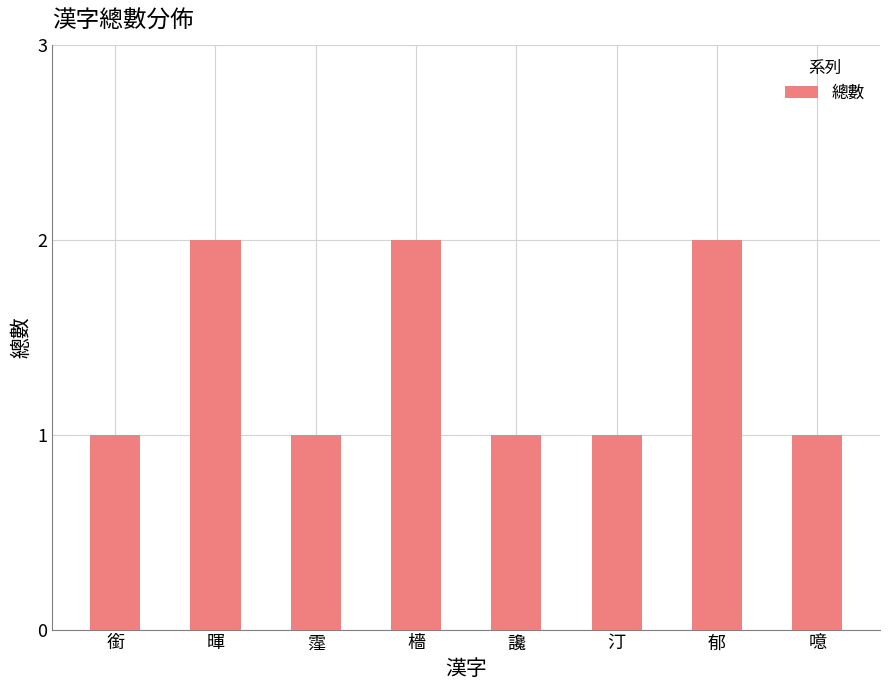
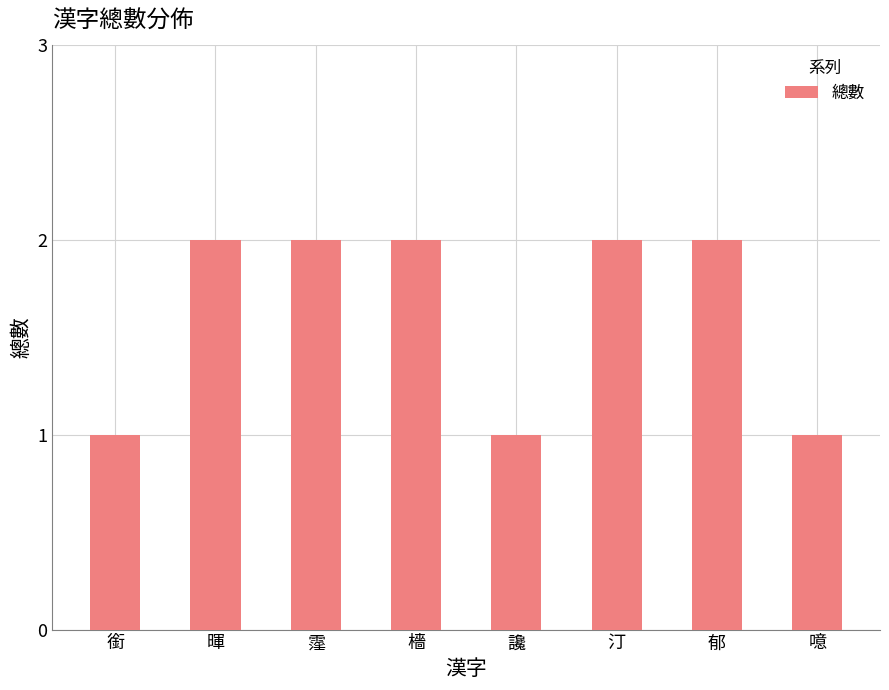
霪: 1 -> 2
汀: 1 -> 2
